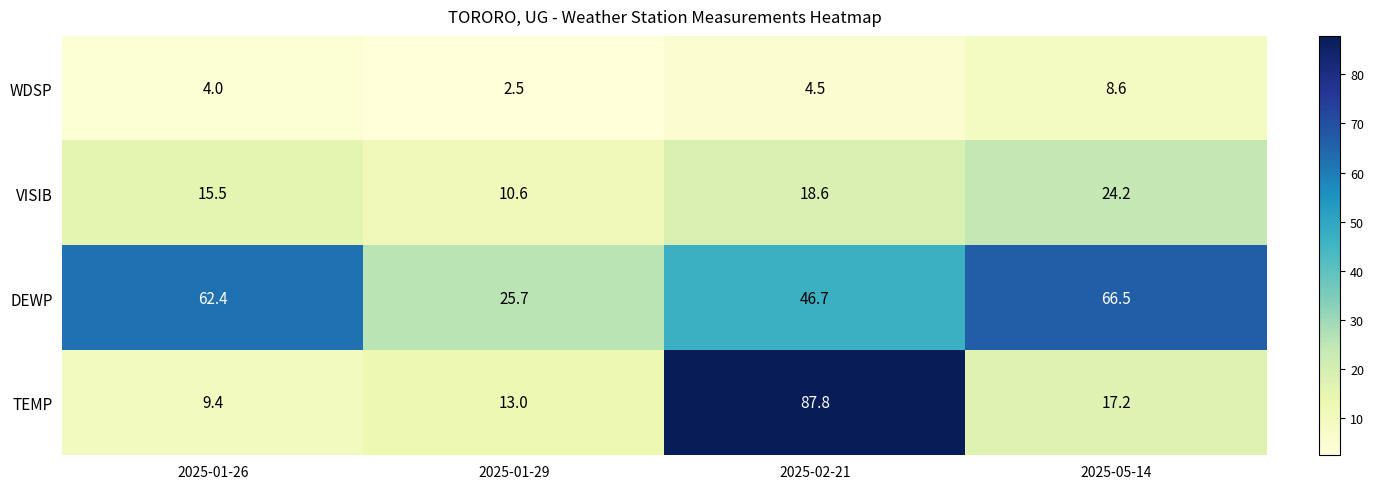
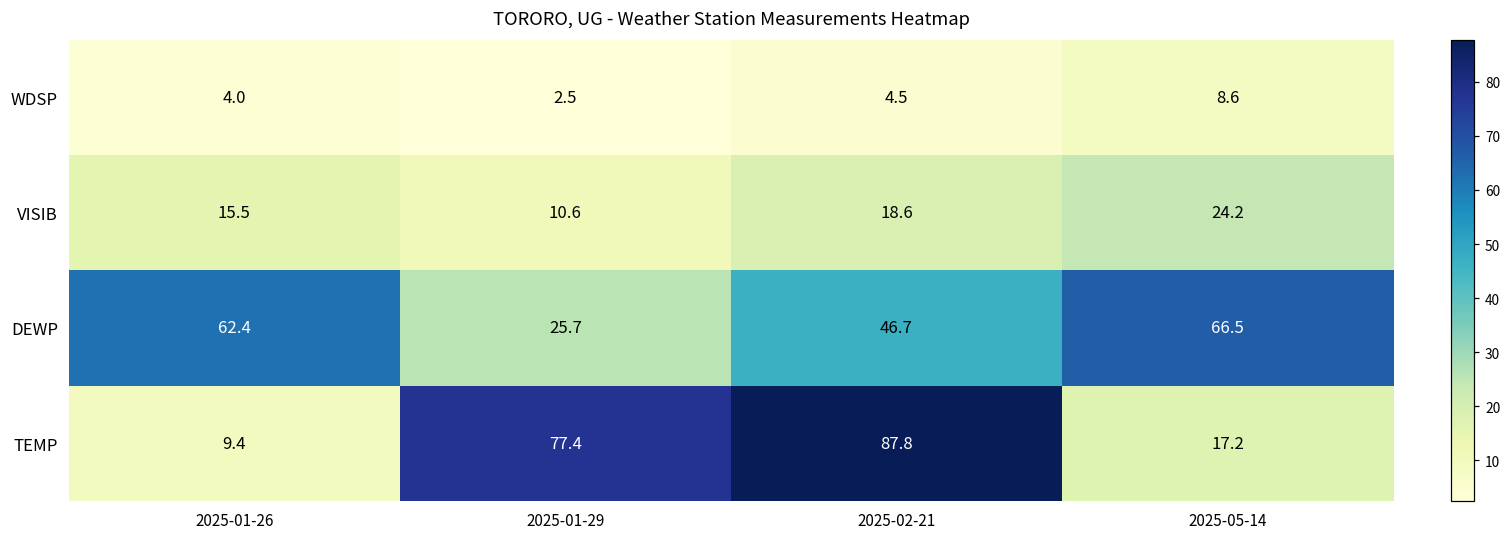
TEMP, 2025-01-29: 13.0 -> 77.4
